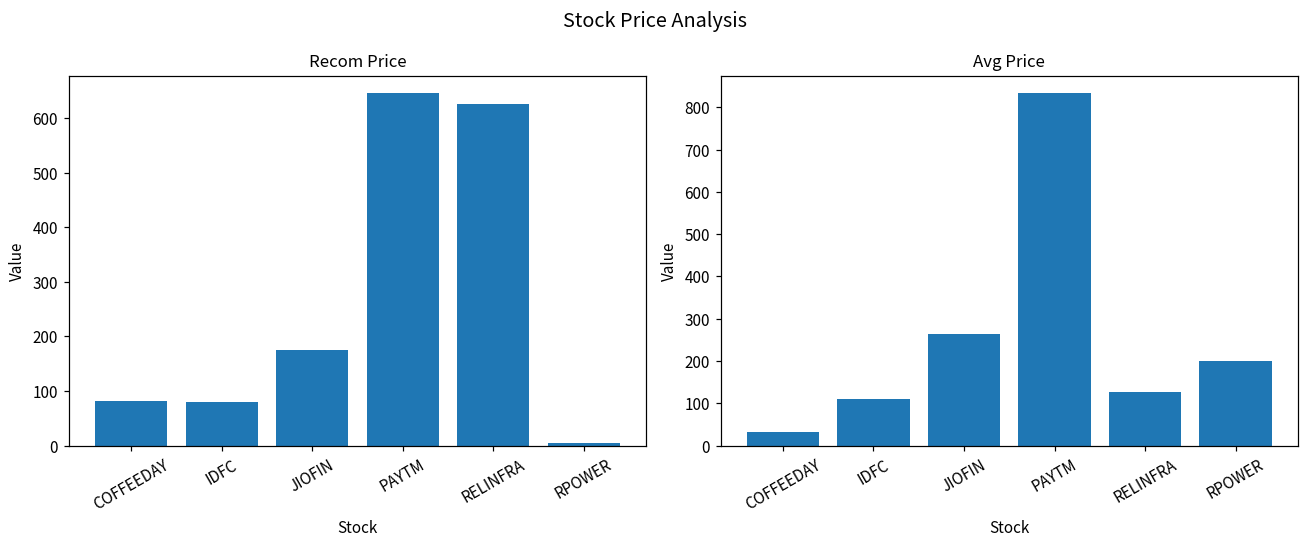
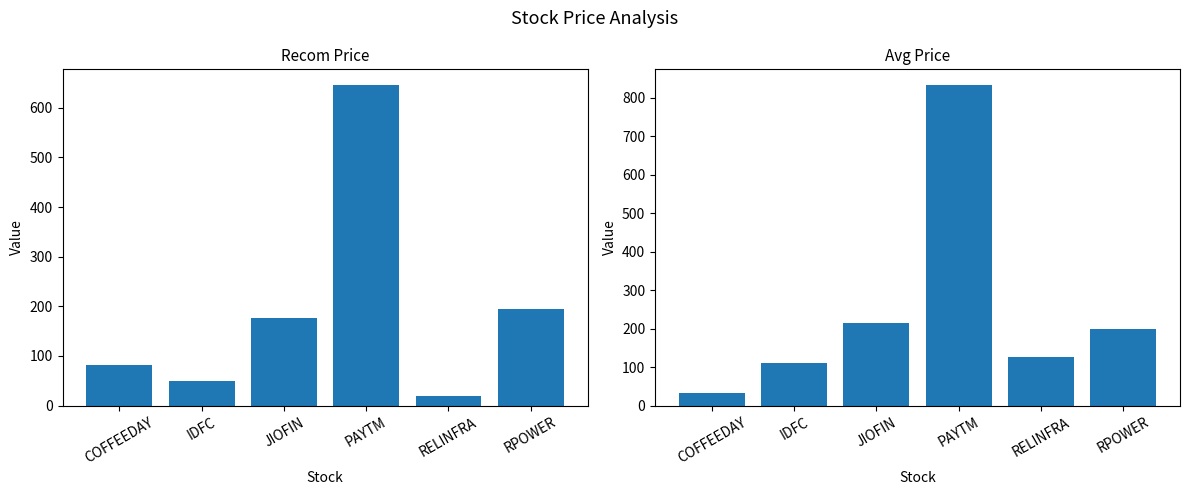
Recom Price, IDFC: 80 -> 50
Recom Price, RELINFRA: 630 -> 20
Recom Price, RPOWER: 10 -> 190
Avg Price, JIOFIN: 260 -> 220
